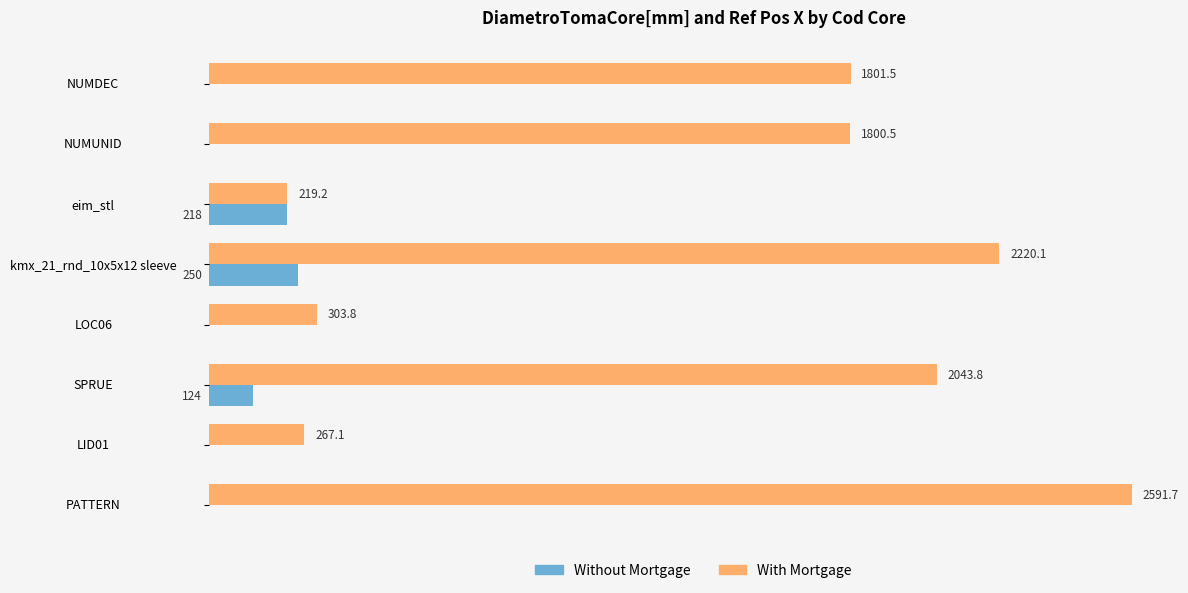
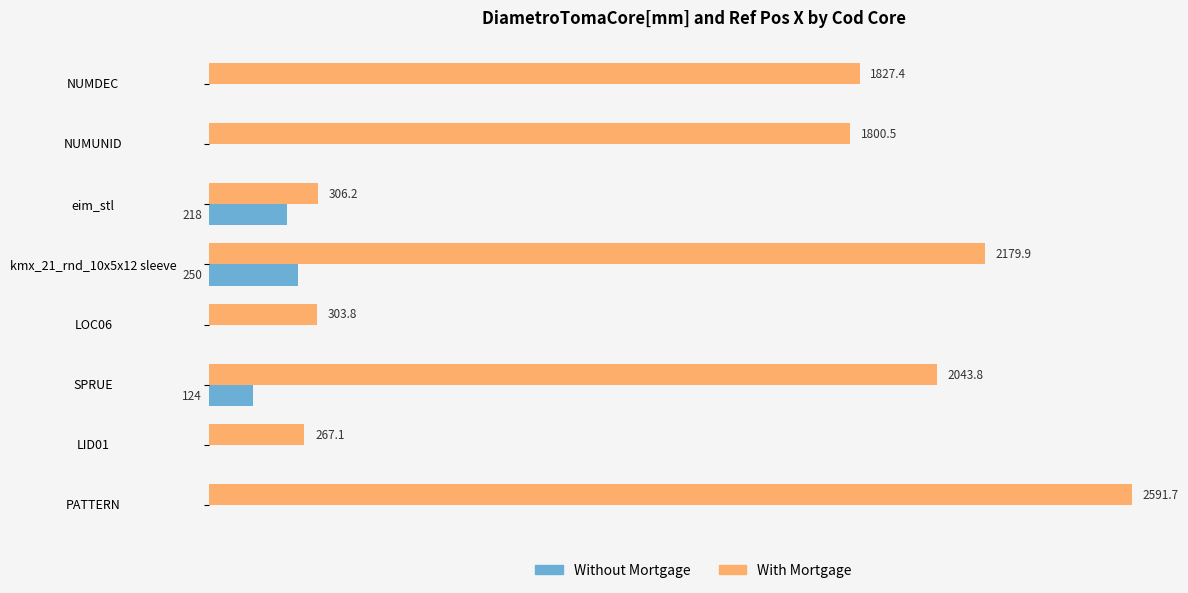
With Mortgage, NUMDEC: 1801.5 -> 1827.4
With Mortgage, eim_stl: 219.2 -> 306.2
With Mortgage, kmx_21_rnd_10x5x12 sleeve: 2220.1 -> 2179.9
